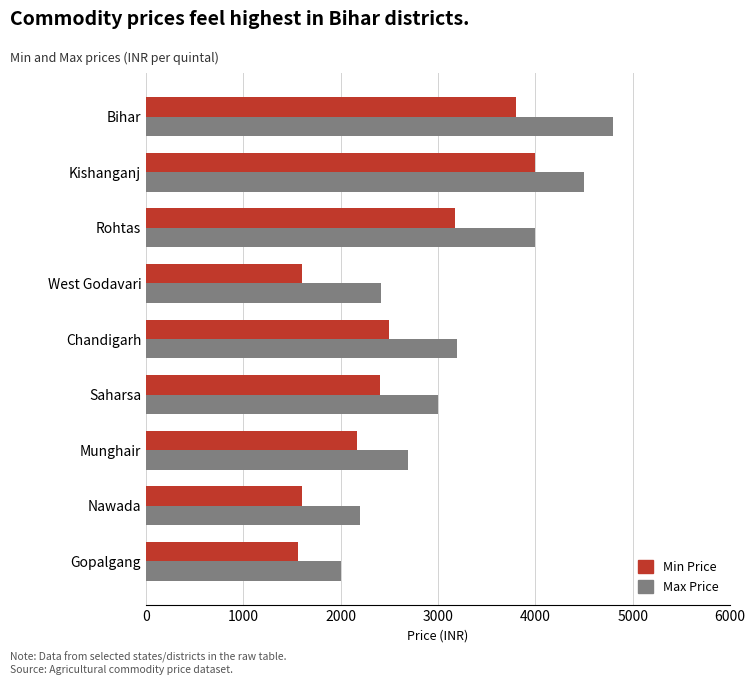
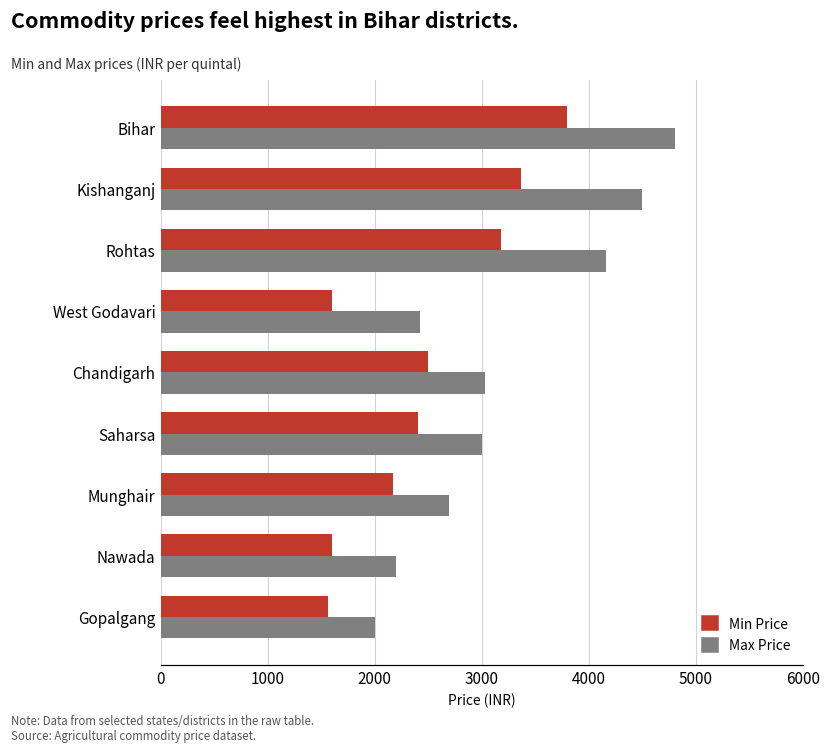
Min Price, Kishanganj: 4000 -> 3400
Max Price, Rohtas: 4000 -> 4200
Max Price, Chandigarh: 3200 -> 3000
